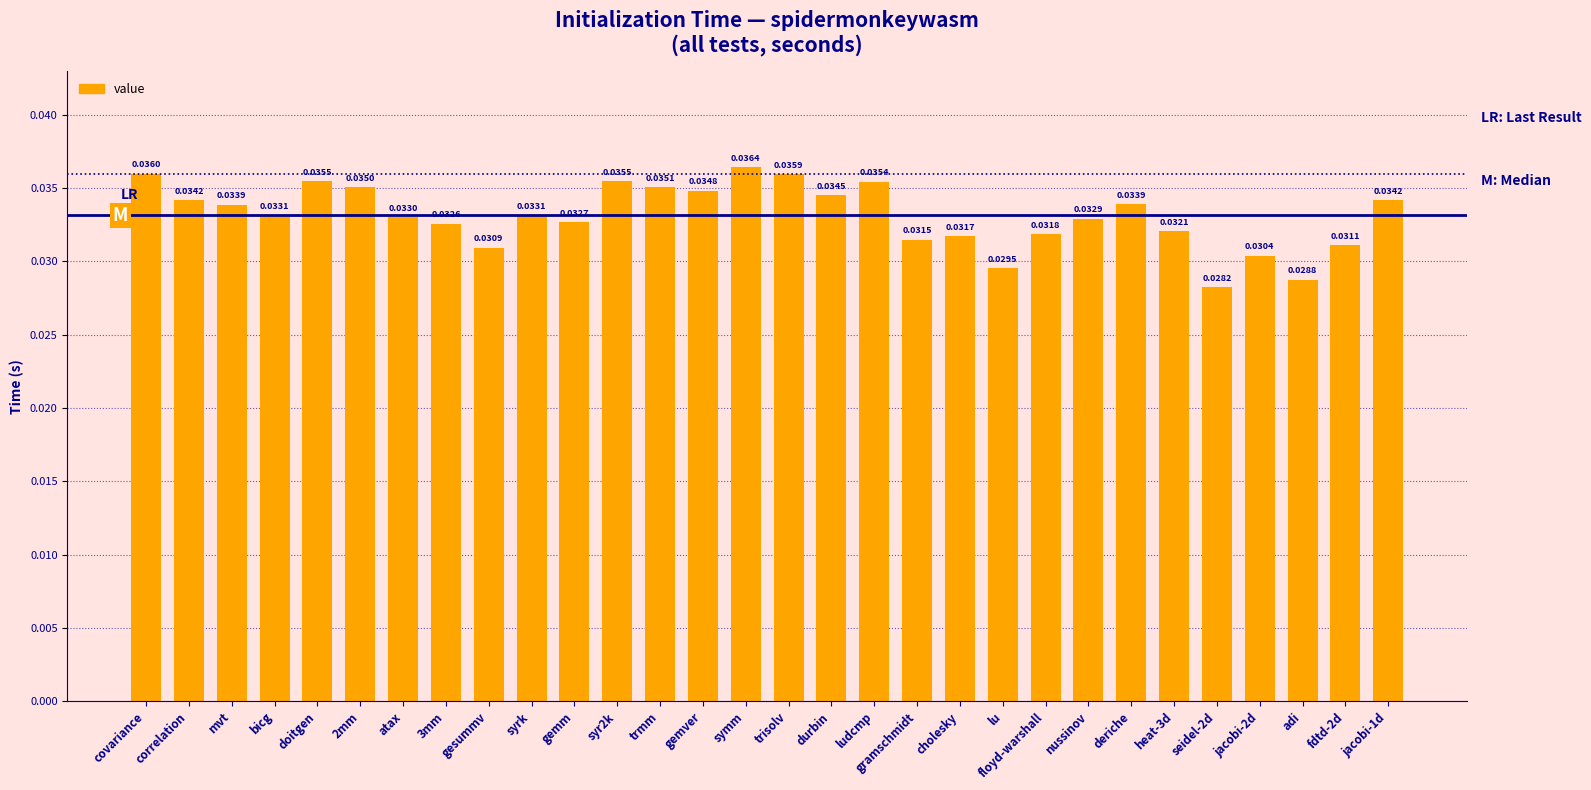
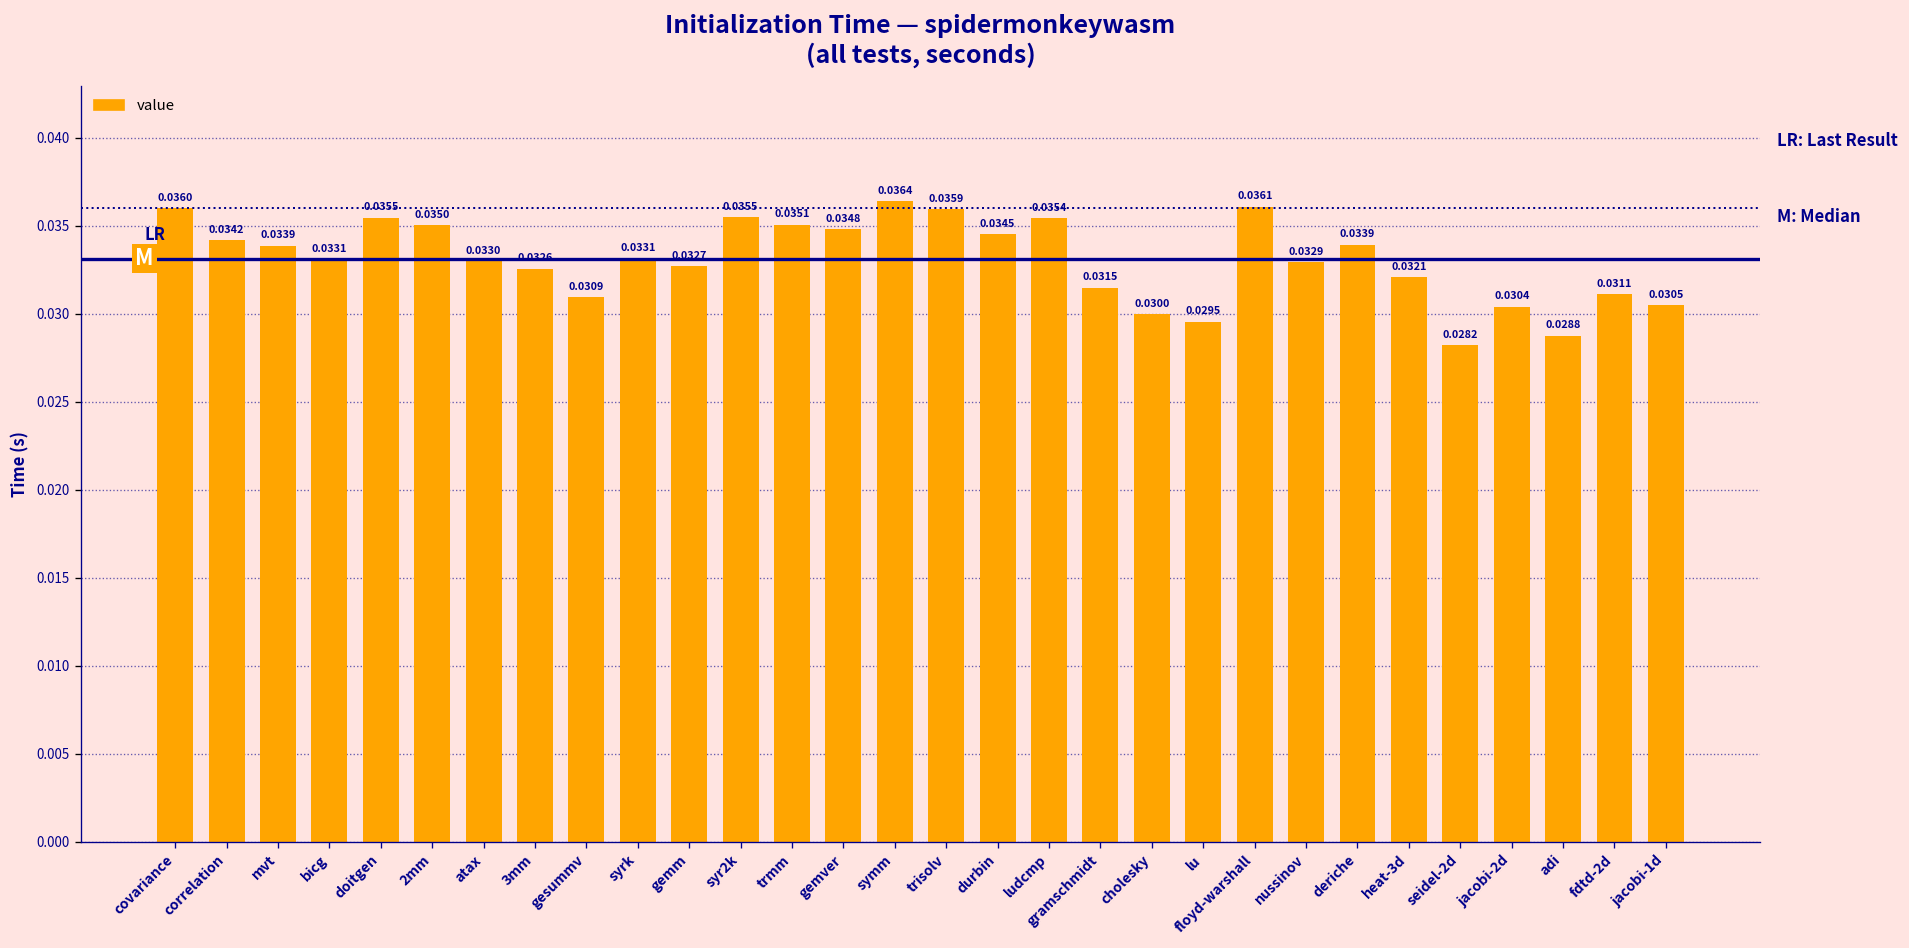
cholesky: 0.0317 -> 0.0300
floyd-warshall: 0.0318 -> 0.0361
jacobi-1d: 0.0342 -> 0.0305
